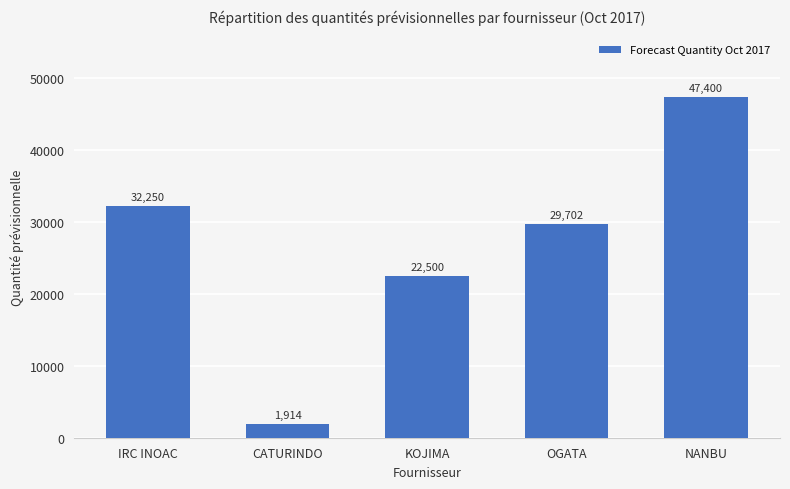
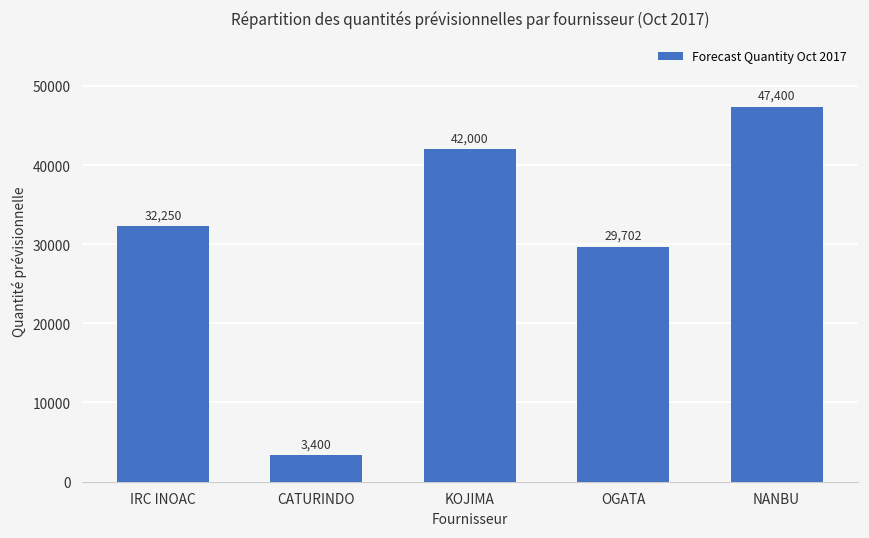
CATURINDO: 1,914 -> 3,400
KOJIMA: 22,500 -> 42,000
